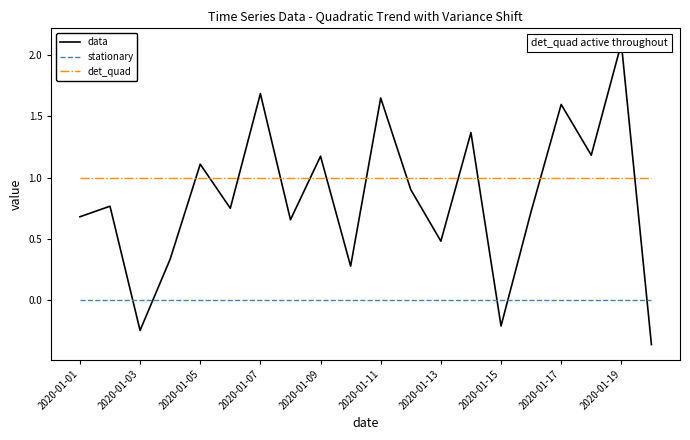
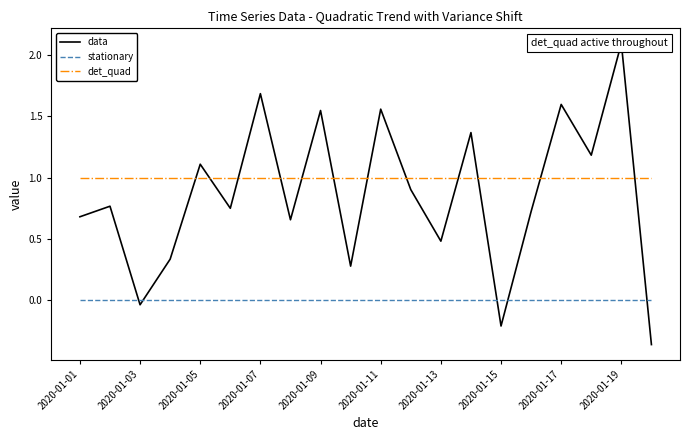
data, 2020-01-03: -0.25 -> -0.04
data, 2020-01-09: 1.17 -> 1.55
data, 2020-01-11: 1.65 -> 1.56
